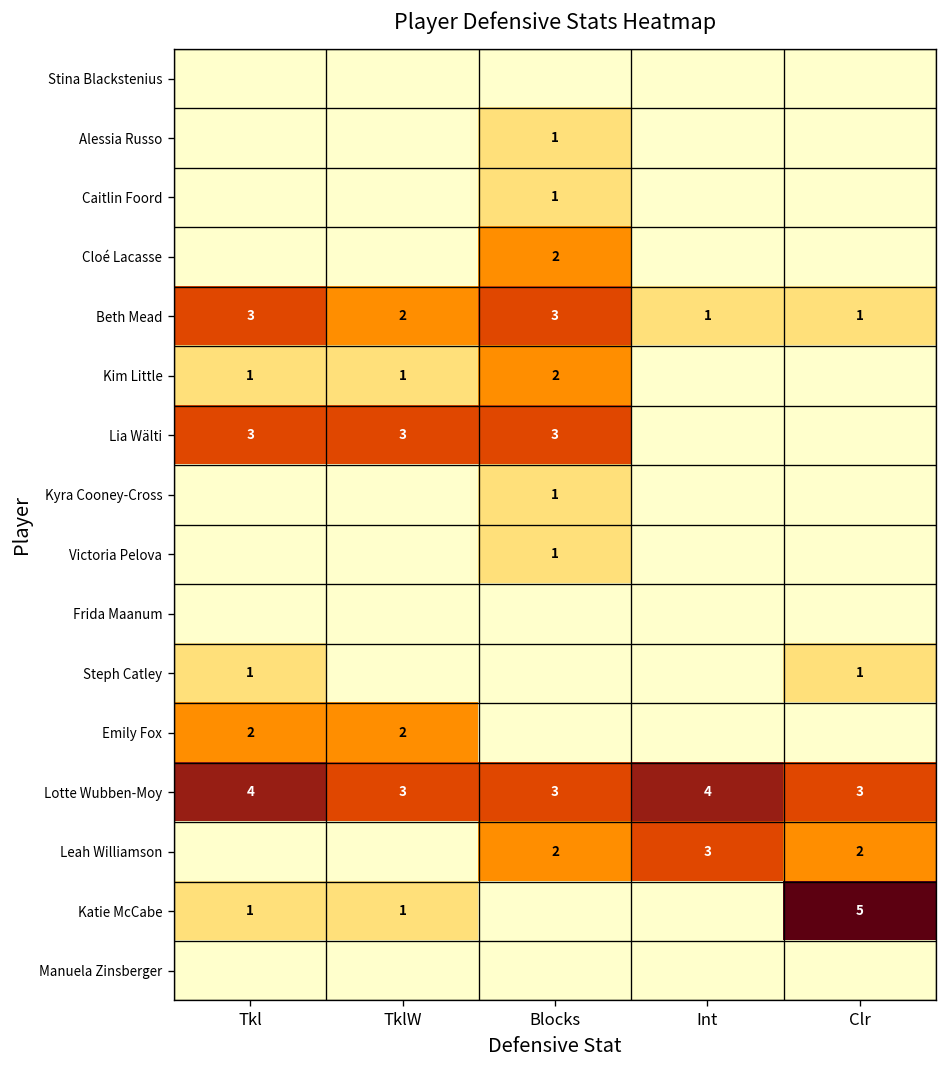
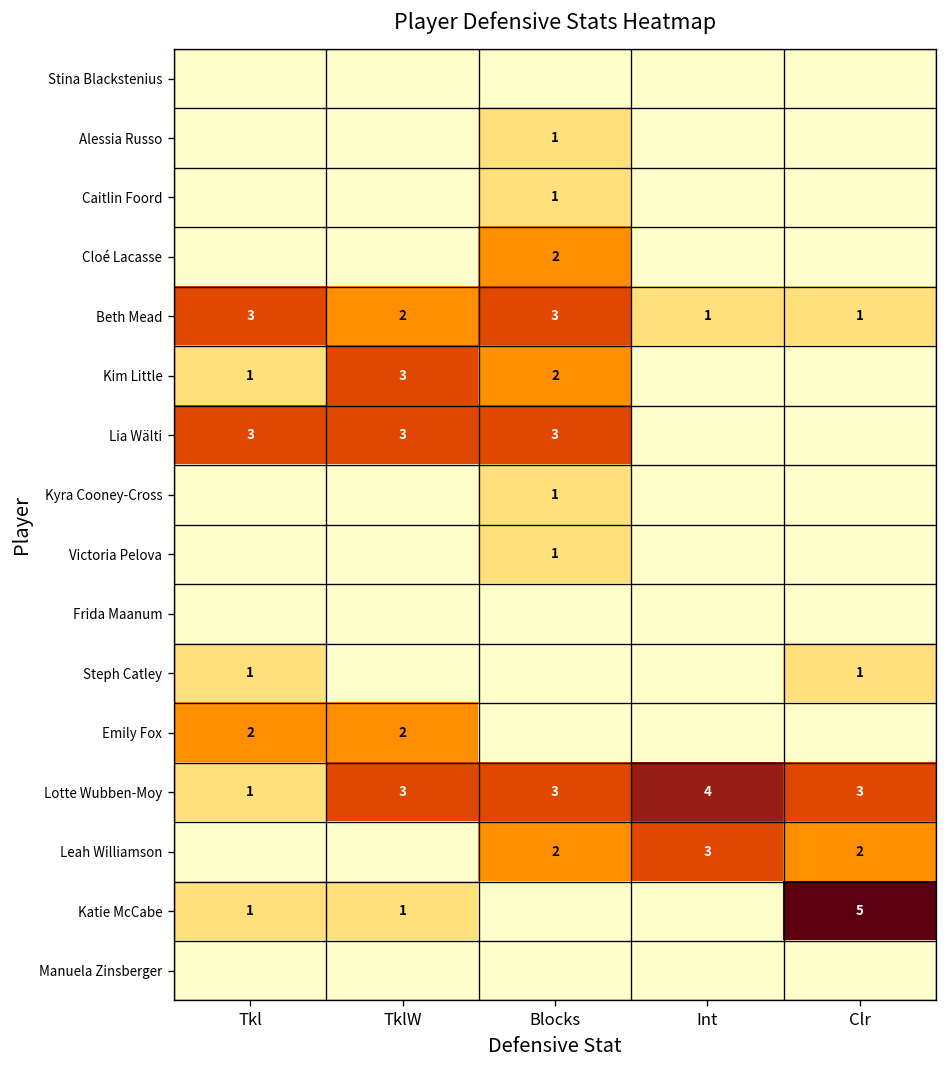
Kim Little, TklW: 1 -> 3
Lotte Wubben-Moy, Tkl: 4 -> 1
